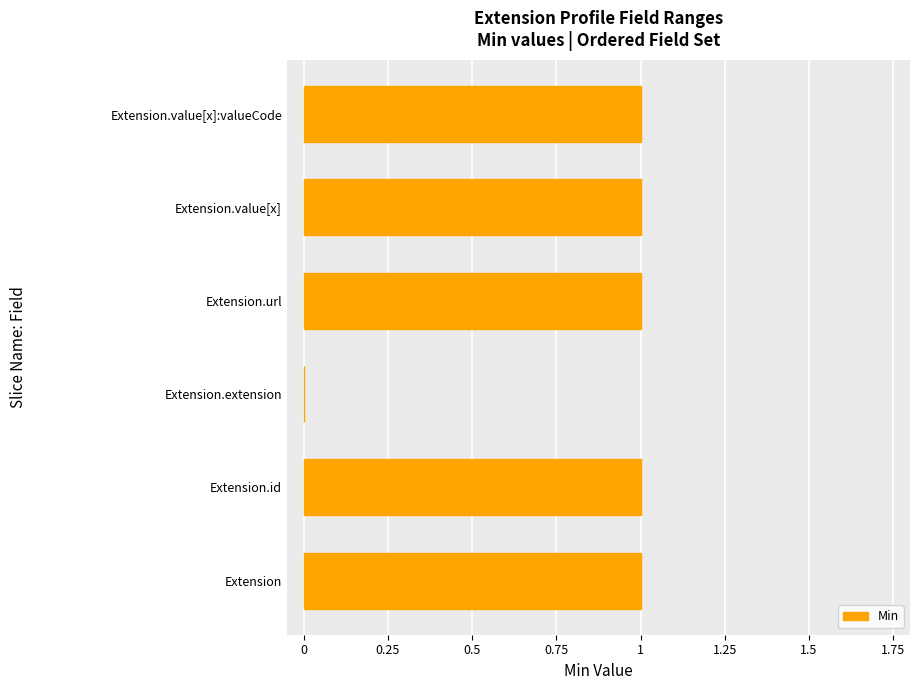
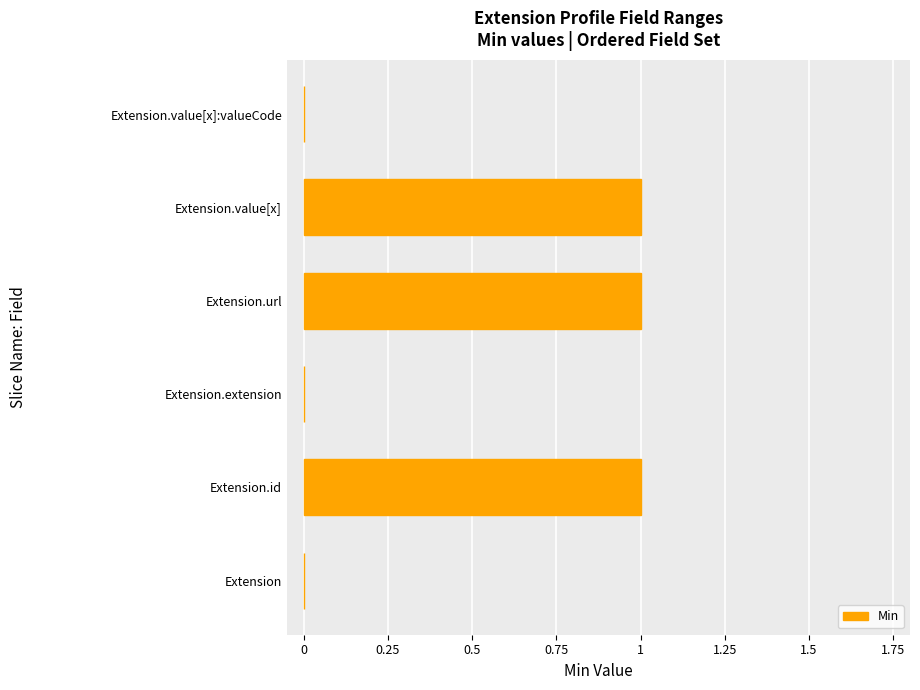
Extension.value[x]:valueCode: 1 -> 0
Extension: 1 -> 0
